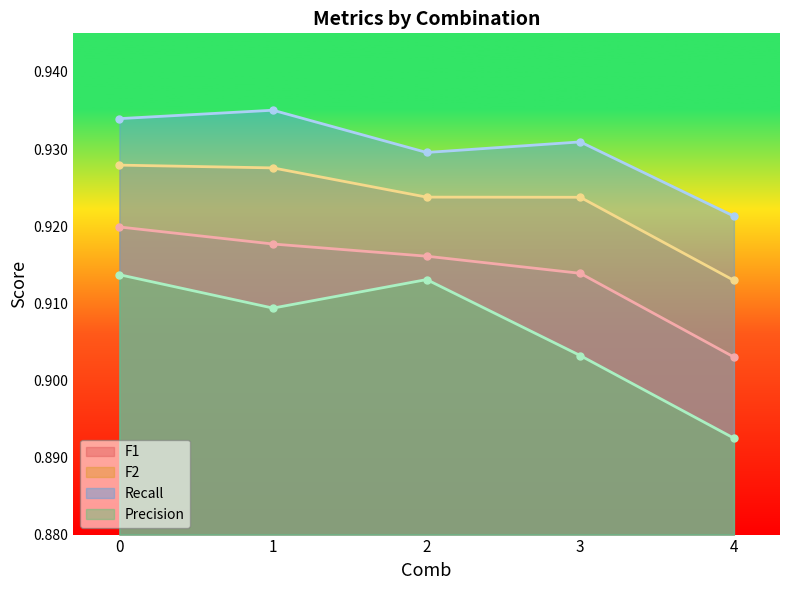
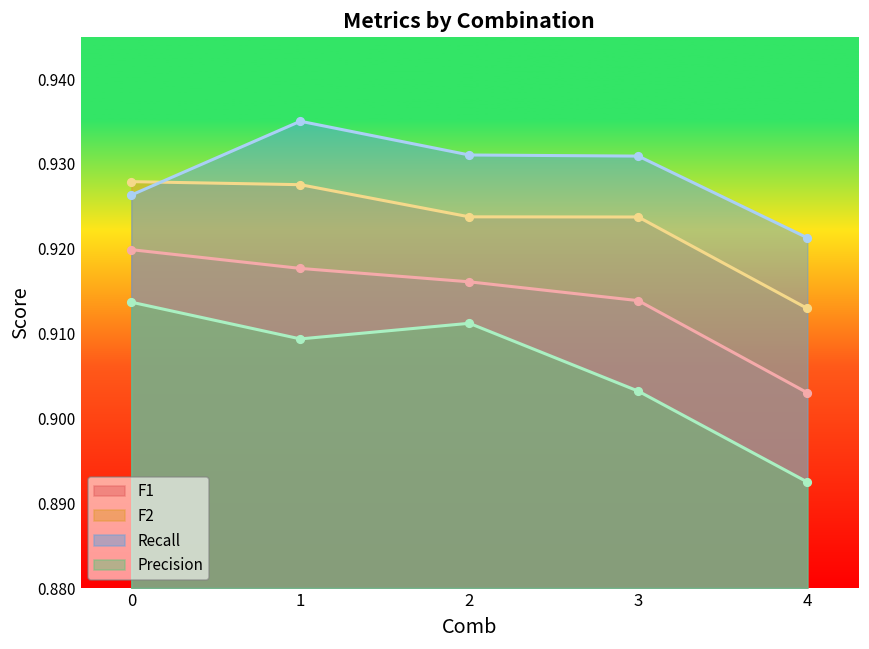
Recall, 0: 0.934 -> 0.926
Recall, 2: 0.930 -> 0.931
Precision, 2: 0.913 -> 0.911
